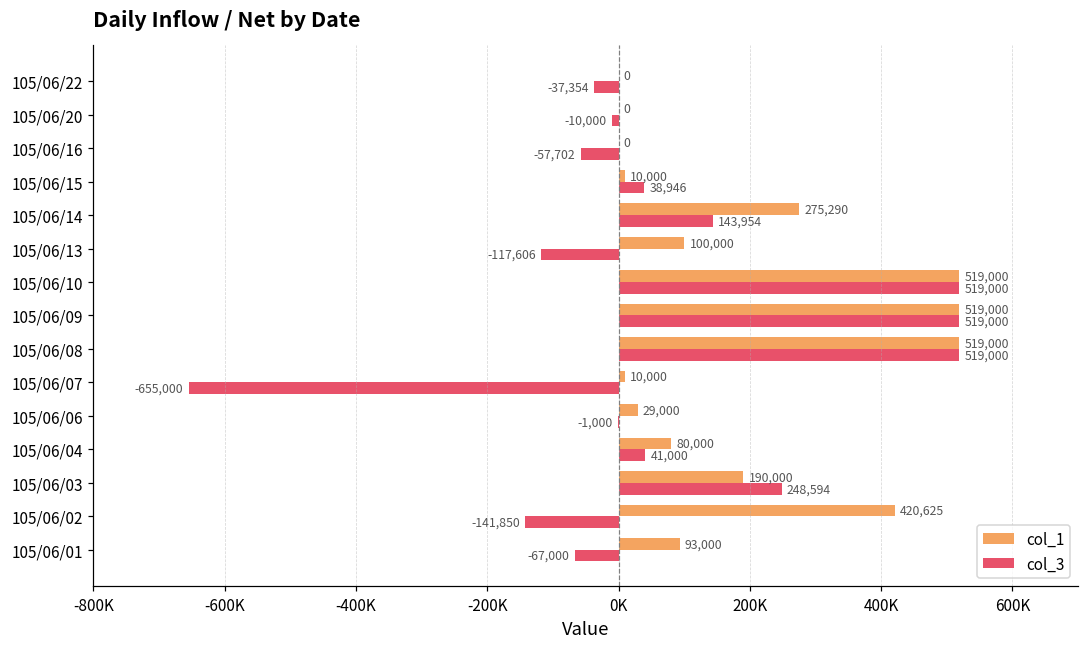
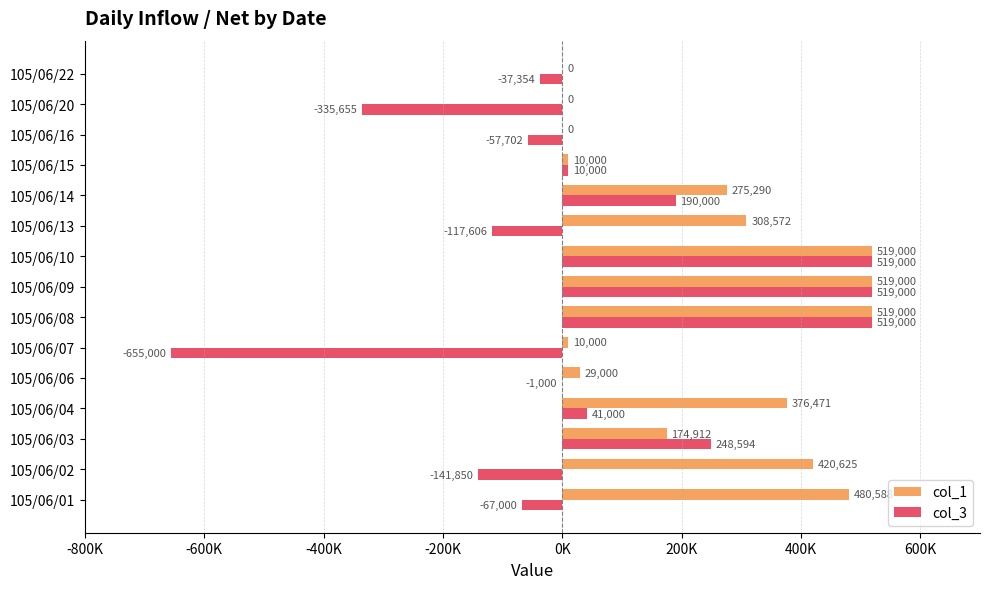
col_3, 105/06/20: -10,000 -> -335,655
col_3, 105/06/15: 38,946 -> 10,000
col_3, 105/06/14: 143,954 -> 190,000
col_1, 105/06/13: 100,000 -> 308,572
col_1, 105/06/04: 80,000 -> 376,471
col_1, 105/06/03: 190,000 -> 174,912
col_1, 105/06/01: 90000 -> 480000
